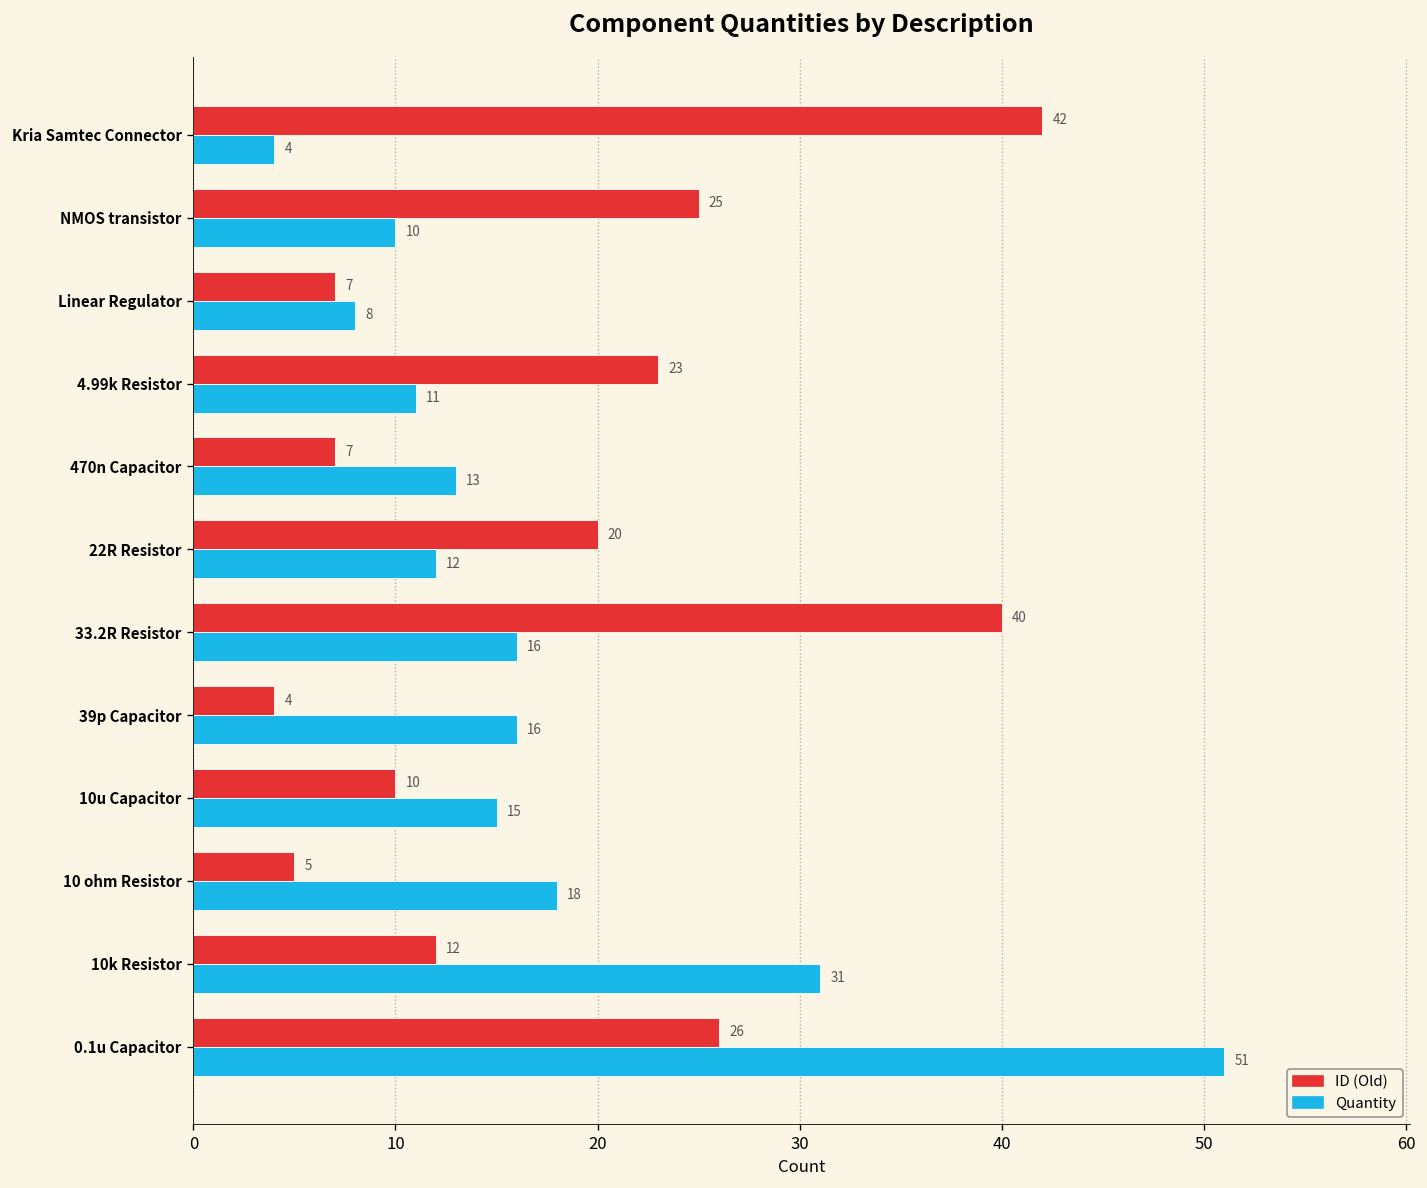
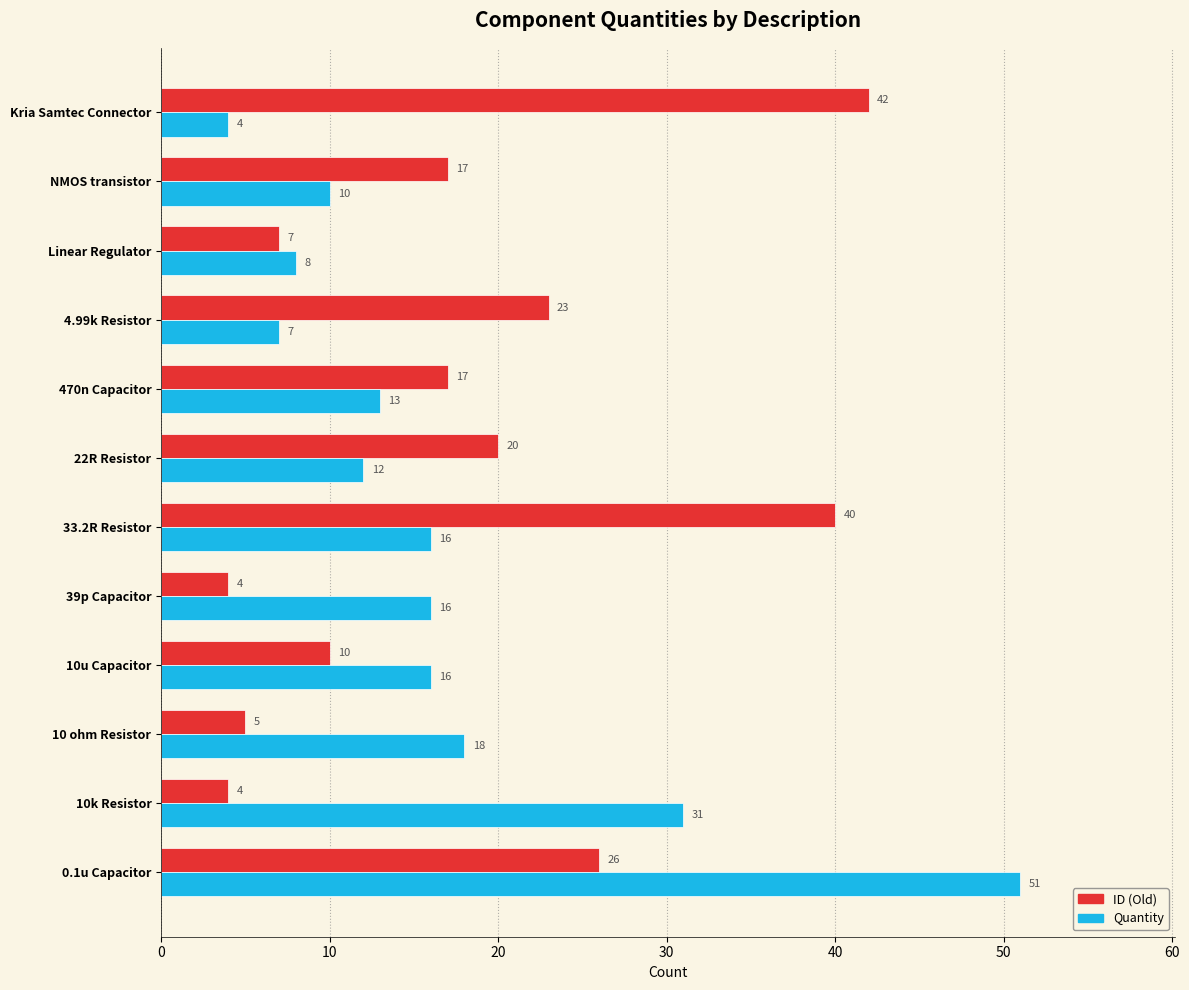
ID (Old), NMOS transistor: 25 -> 17
Quantity, 4.99k Resistor: 11 -> 7
ID (Old), 470n Capacitor: 7 -> 17
Quantity, 10u Capacitor: 15 -> 16
ID (Old), 10k Resistor: 12 -> 4
